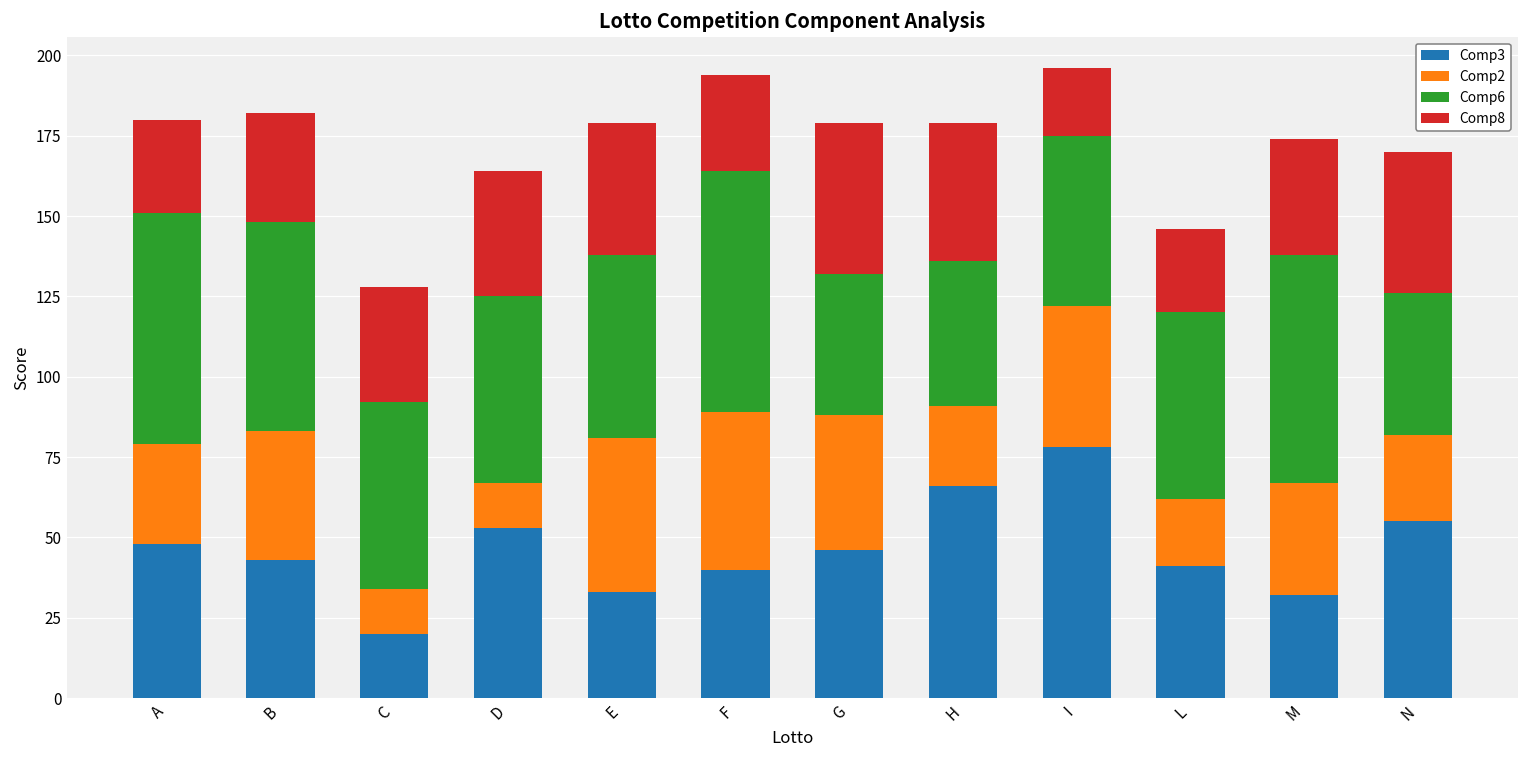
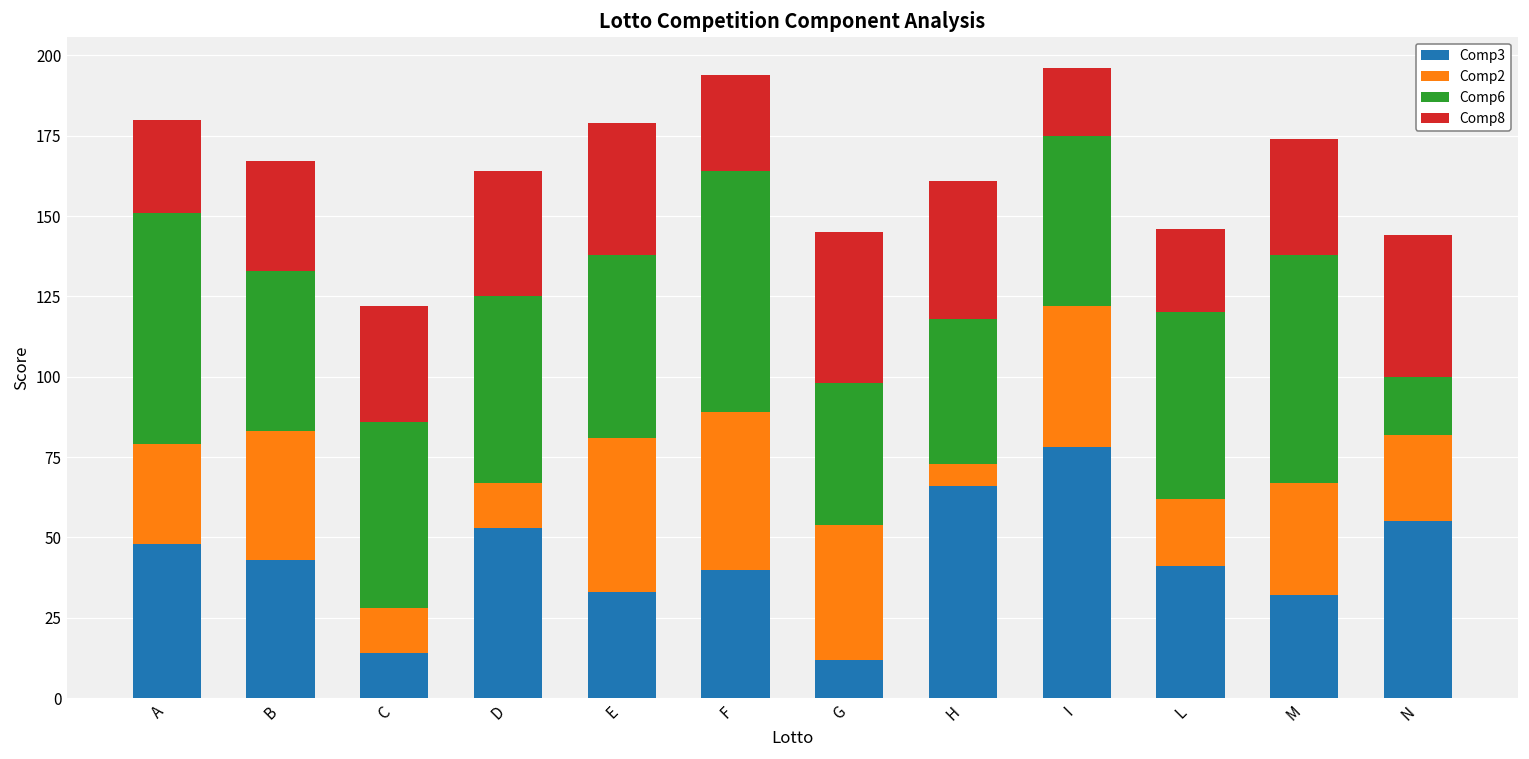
Comp6, B: 65 -> 50
Comp3, C: 20 -> 14
Comp3, G: 46 -> 12
Comp2, H: 25 -> 7
Comp6, N: 44 -> 18
